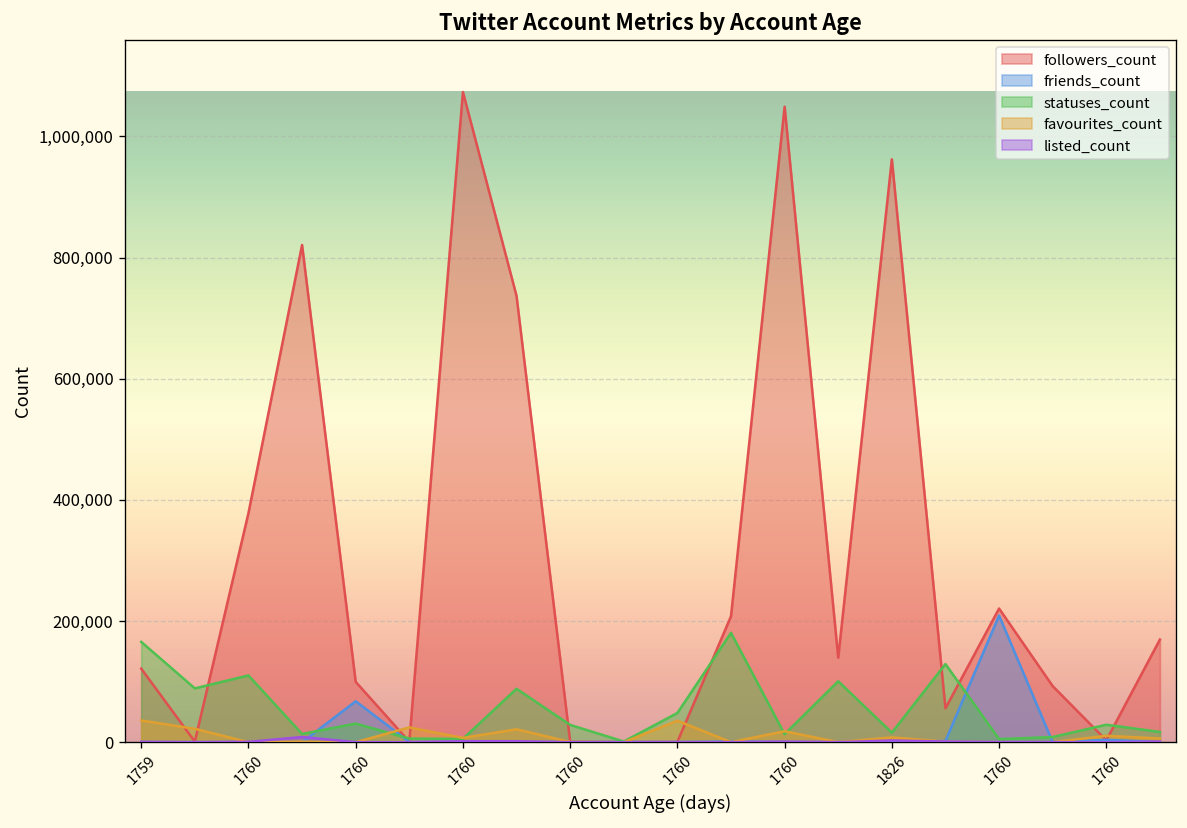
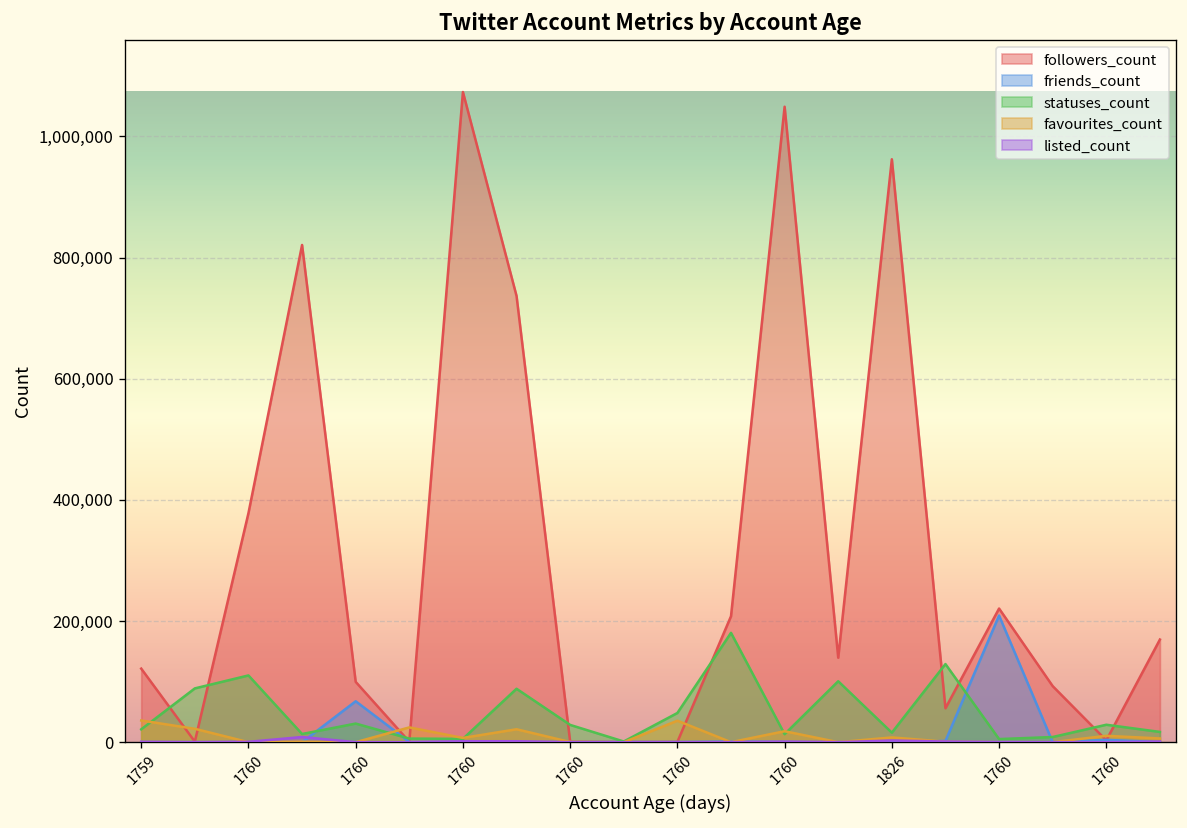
statuses_count, 1759: 170,000 -> 20,000
